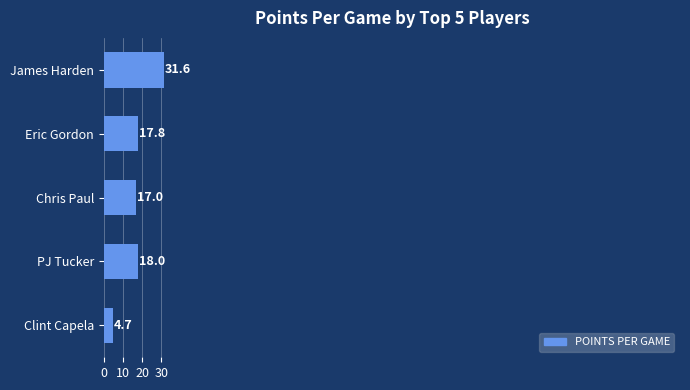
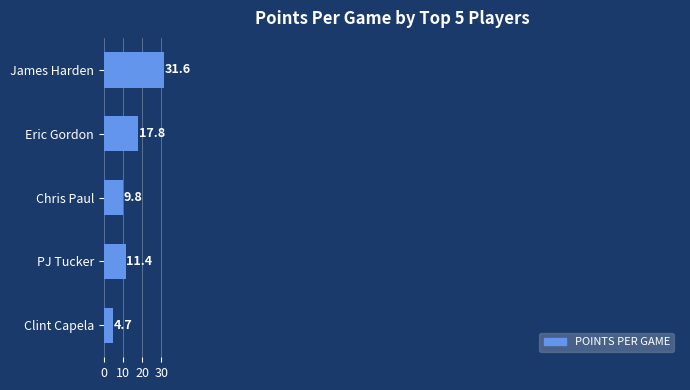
Chris Paul: 17.0 -> 9.8
PJ Tucker: 18.0 -> 11.4
